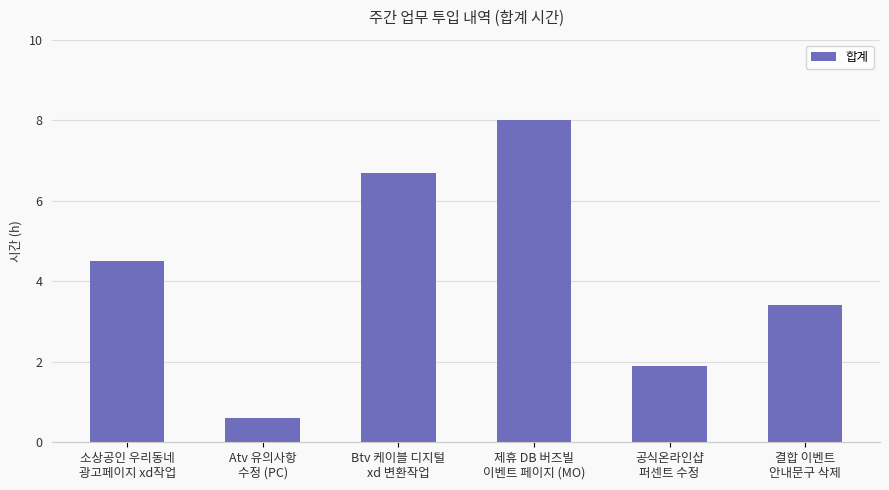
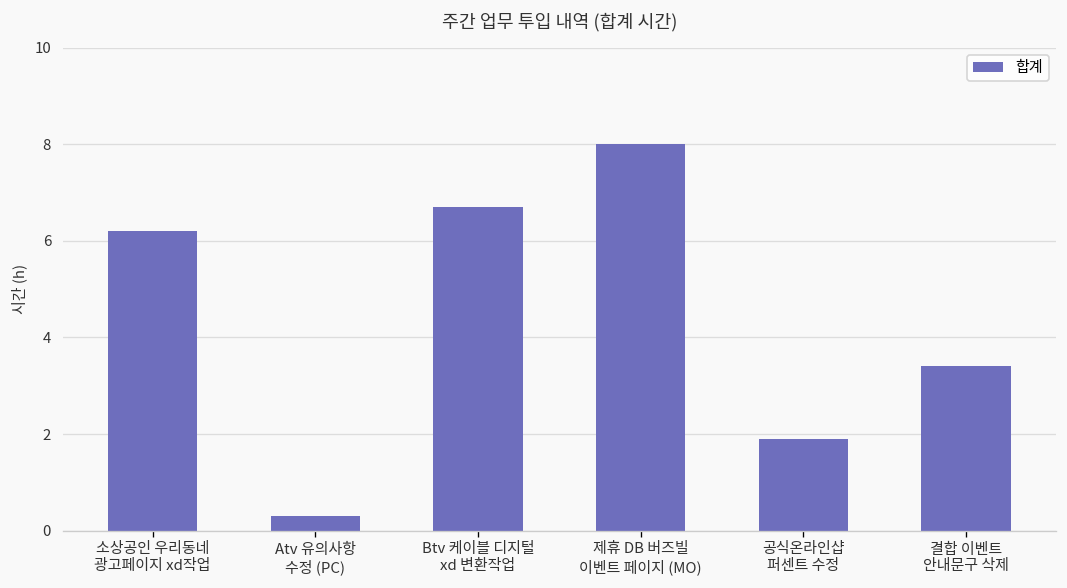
소상공인 우리동네 광고페이지 xd작업: 4.5 -> 6.2
Atv 유의사항 수정 (PC): 0.6 -> 0.3
